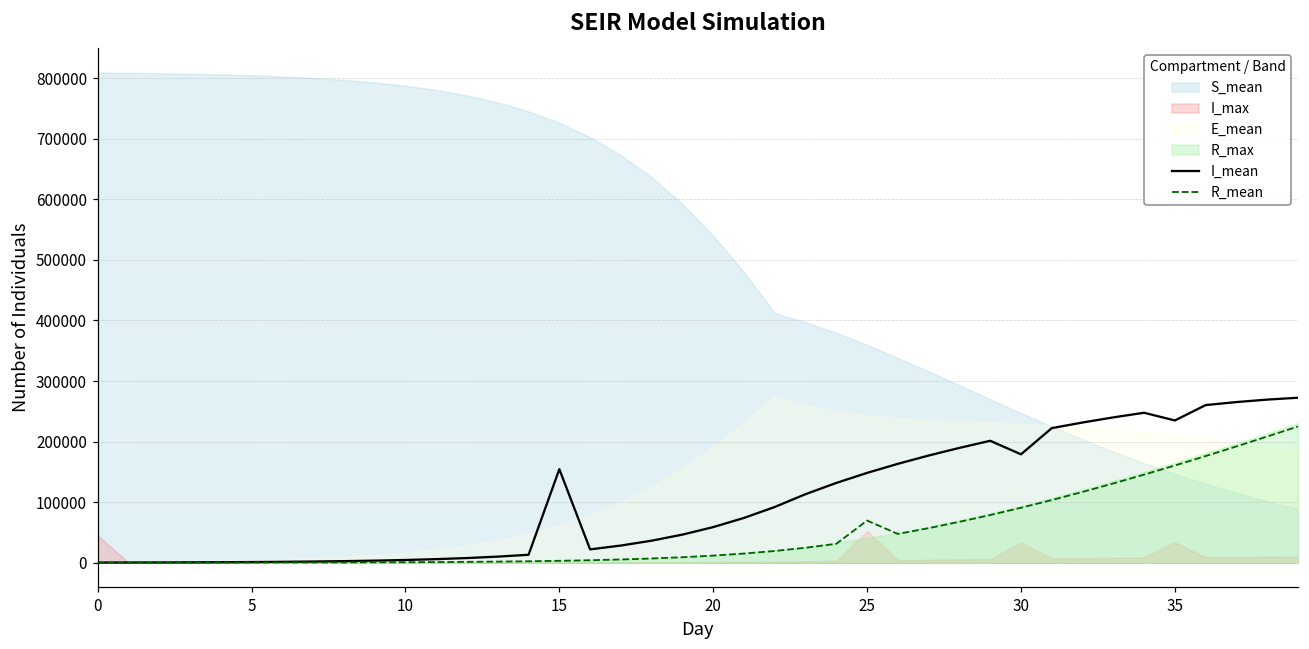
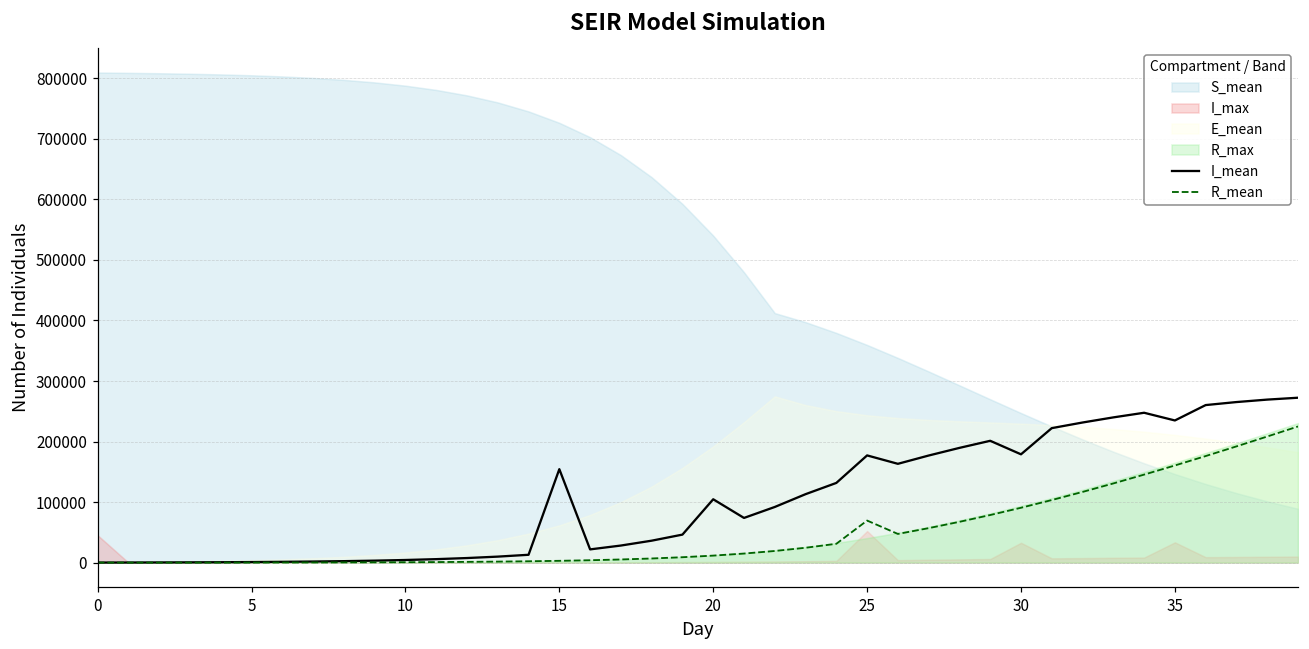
I_mean, 20: 60000 -> 100000
I_mean, 25: 150000 -> 180000
